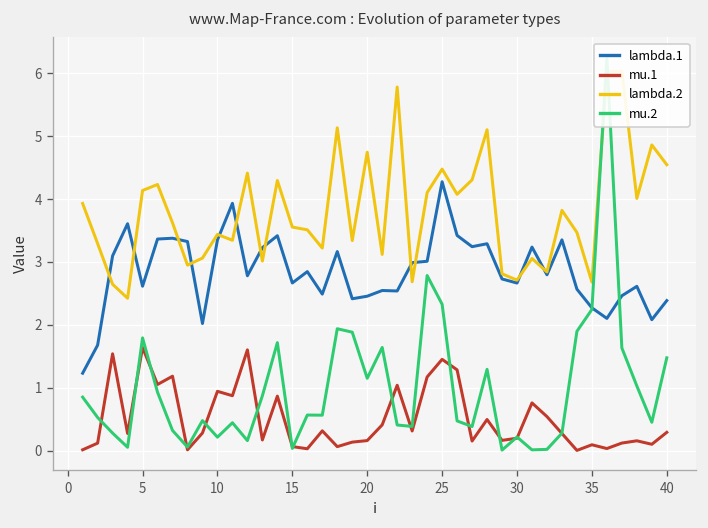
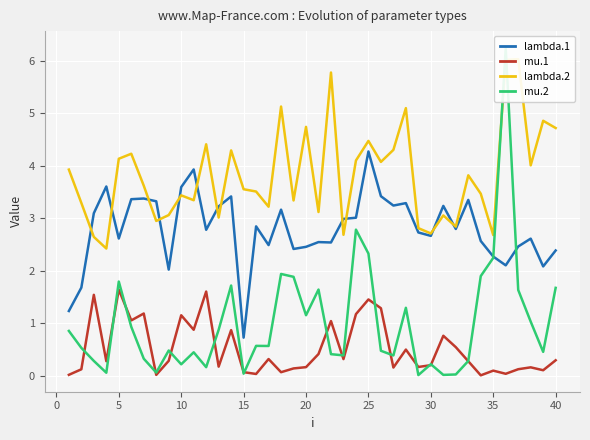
lambda.1, 10: 3.3 -> 3.6
mu.1, 10: 0.9 -> 1.2
lambda.1, 15: 2.7 -> 0.7
lambda.2, 40: 4.5 -> 4.7
mu.2, 40: 1.5 -> 1.7
